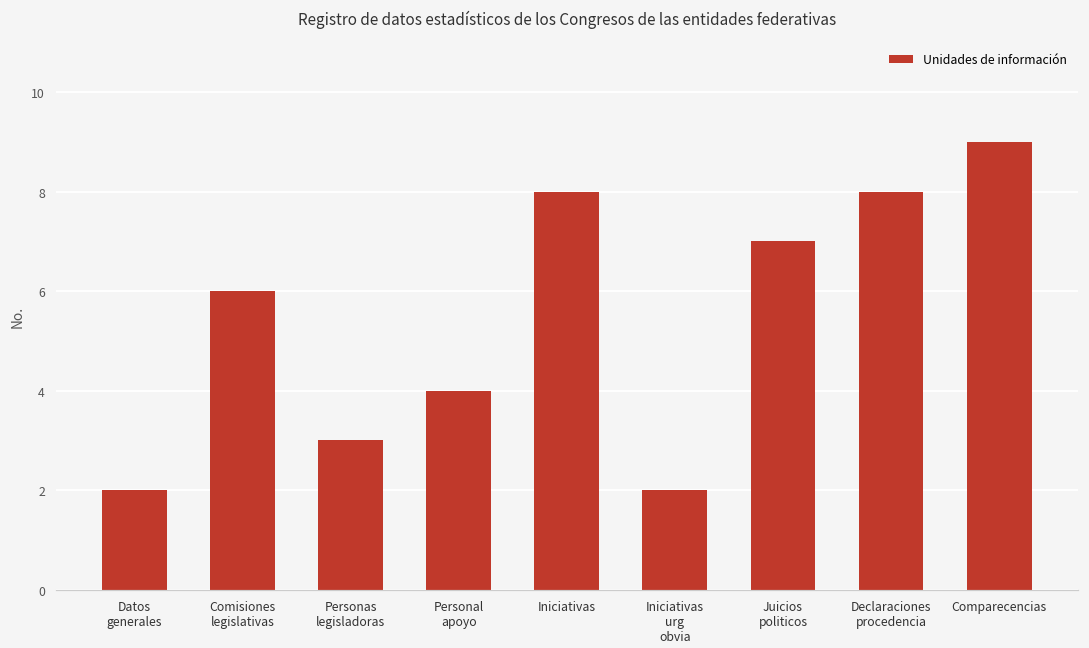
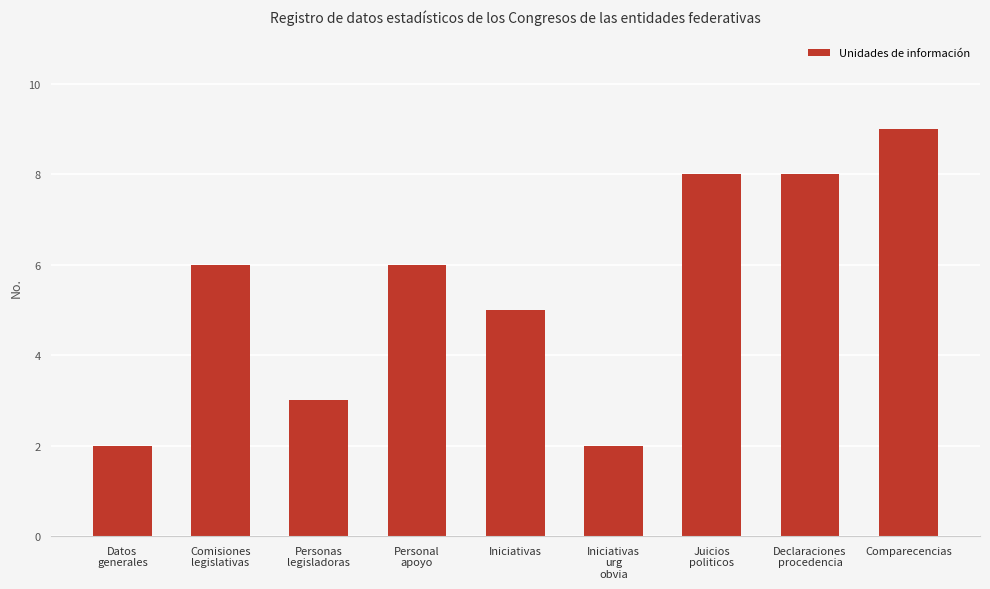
Personal apoyo: 4 -> 6
Iniciativas: 8 -> 5
Juicios politicos: 7 -> 8
